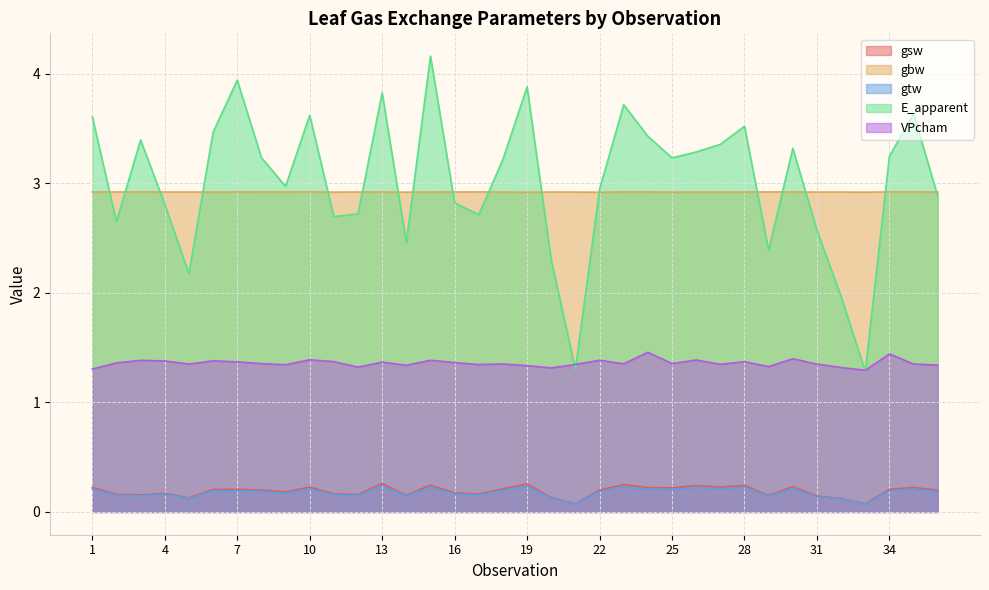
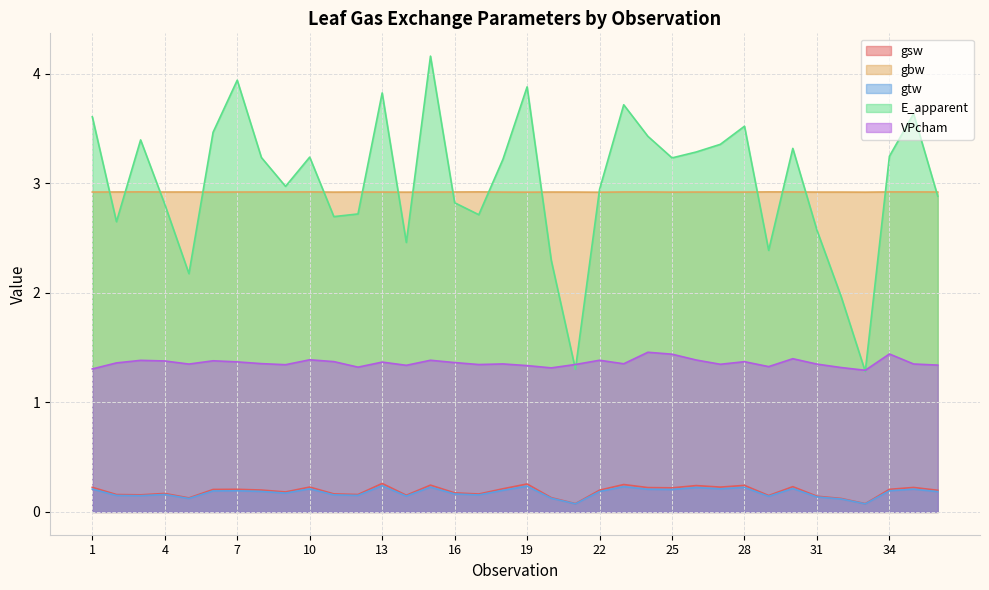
E_apparent, 10: 3.62 -> 3.24
VPcham, 25: 1.35 -> 1.44
